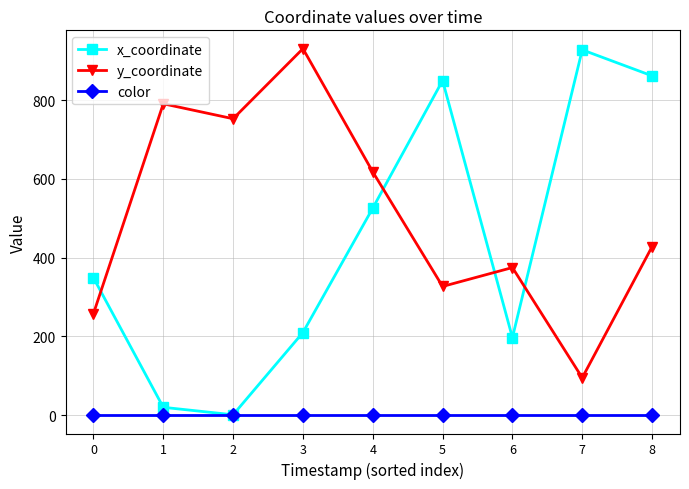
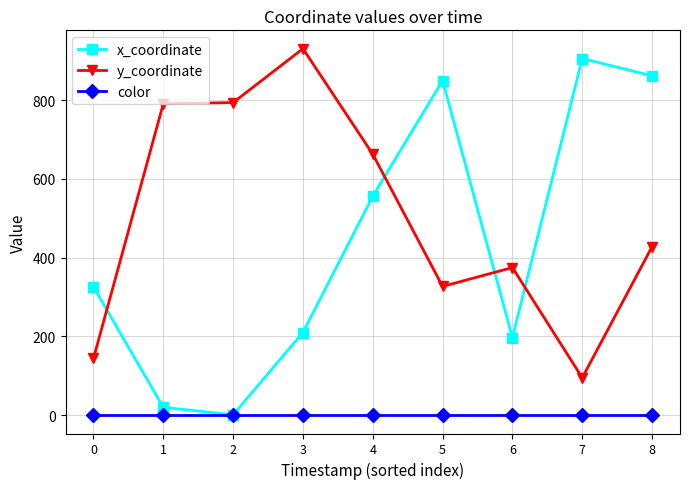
x_coordinate, 0: 350 -> 330
y_coordinate, 0: 260 -> 140
y_coordinate, 2: 750 -> 790
x_coordinate, 4: 530 -> 560
y_coordinate, 4: 620 -> 660
x_coordinate, 7: 930 -> 910
